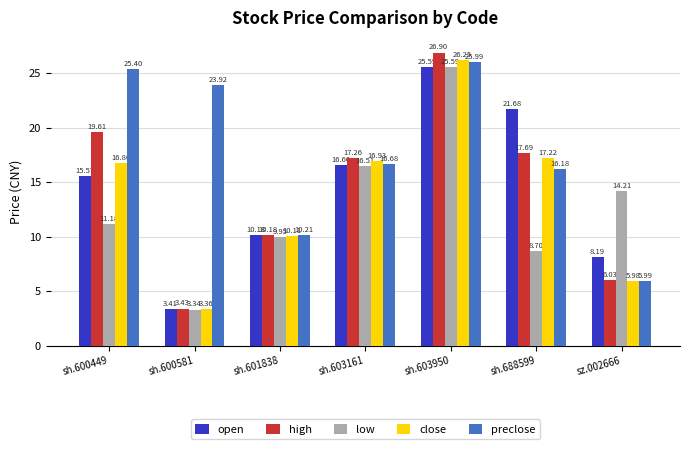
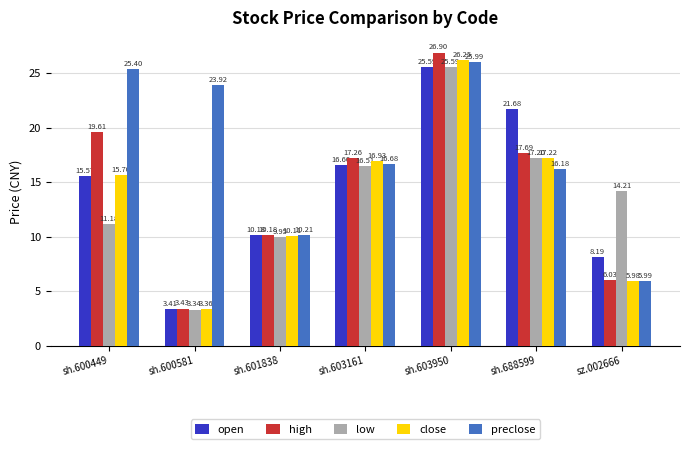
close, sh.600449: 16.80 -> 15.70
low, sh.688599: 8.70 -> 17.20
